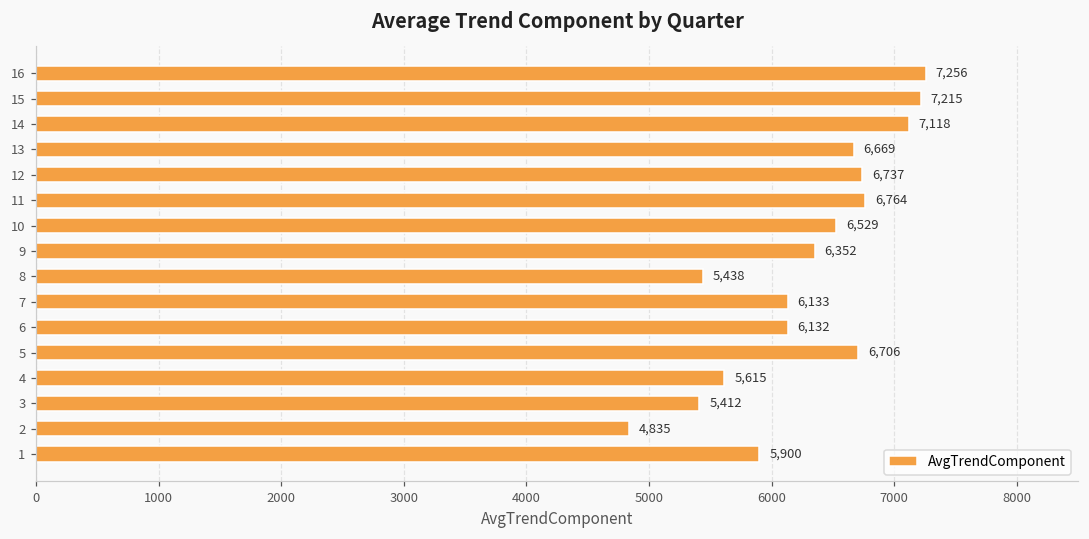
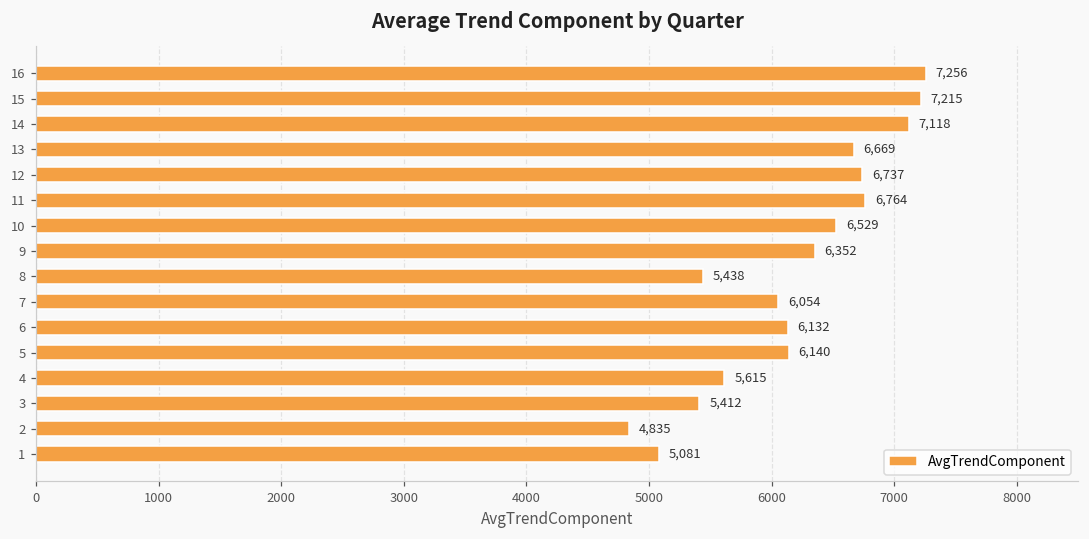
7: 6,133 -> 6,054
5: 6,706 -> 6,140
1: 5,900 -> 5,081
